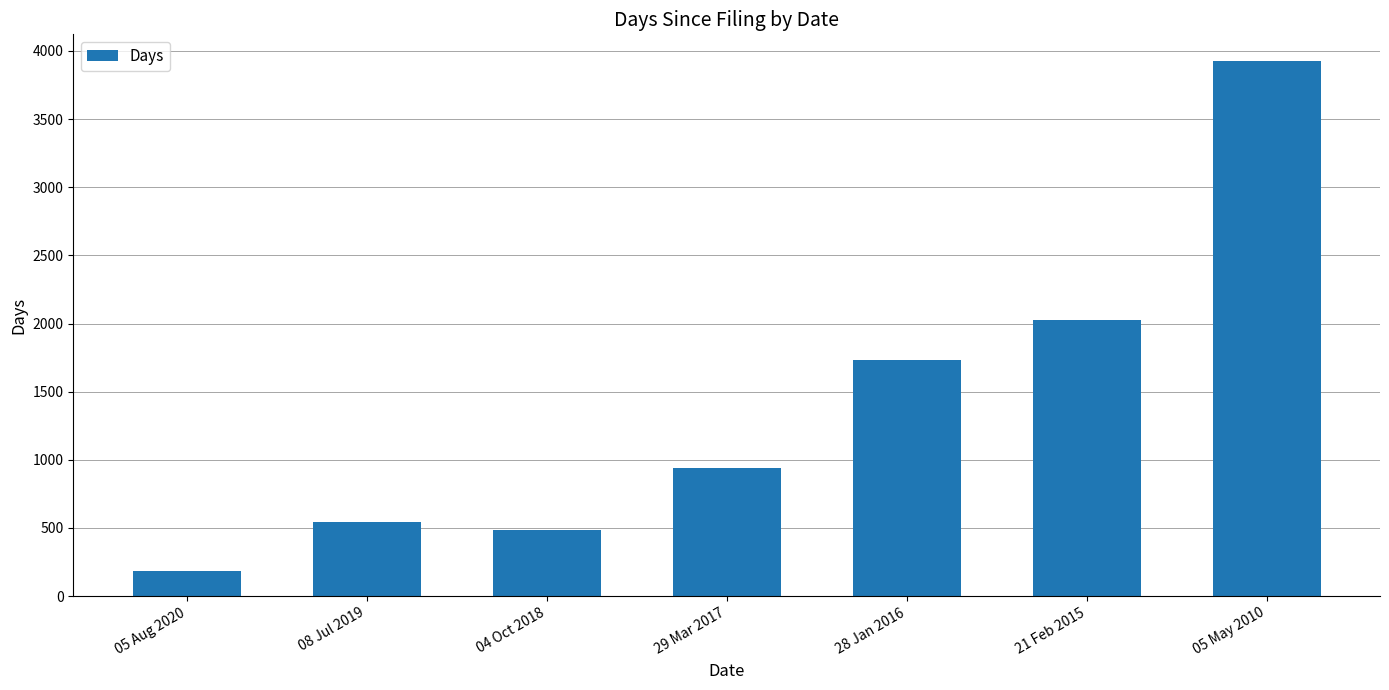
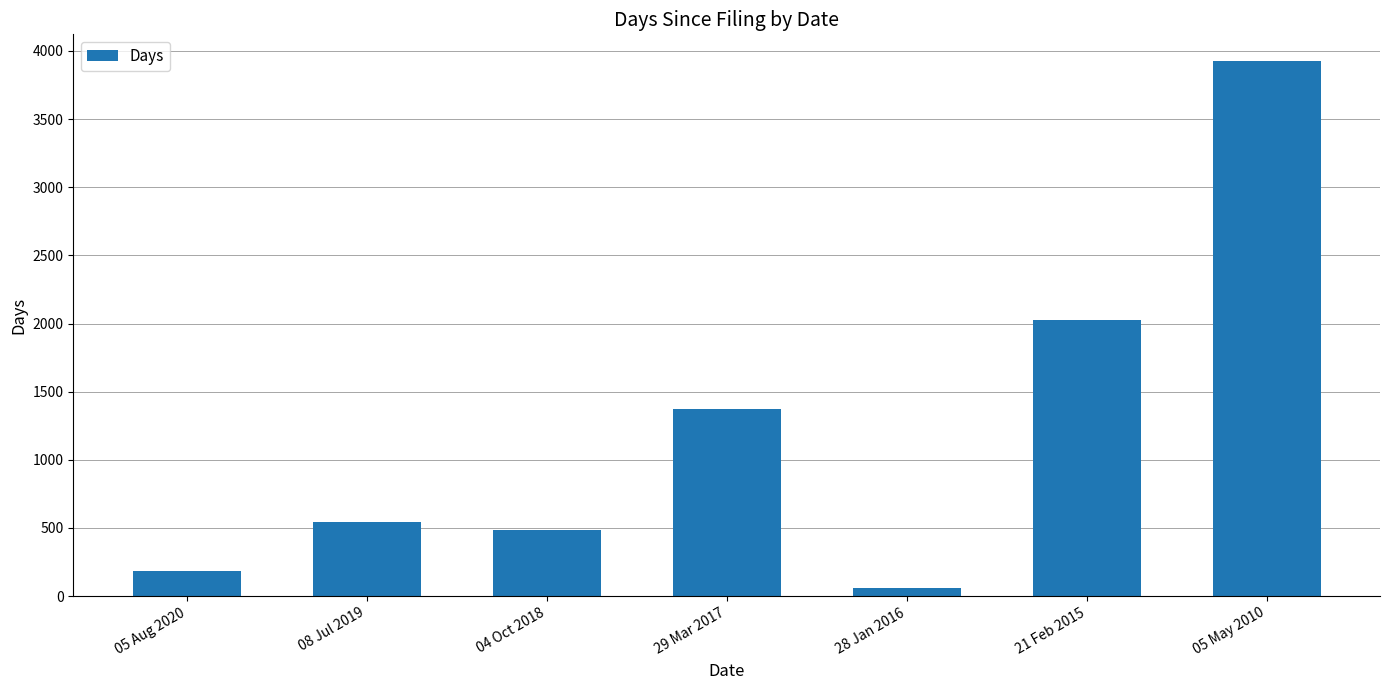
29 Mar 2017: 940 -> 1370
28 Jan 2016: 1740 -> 60
